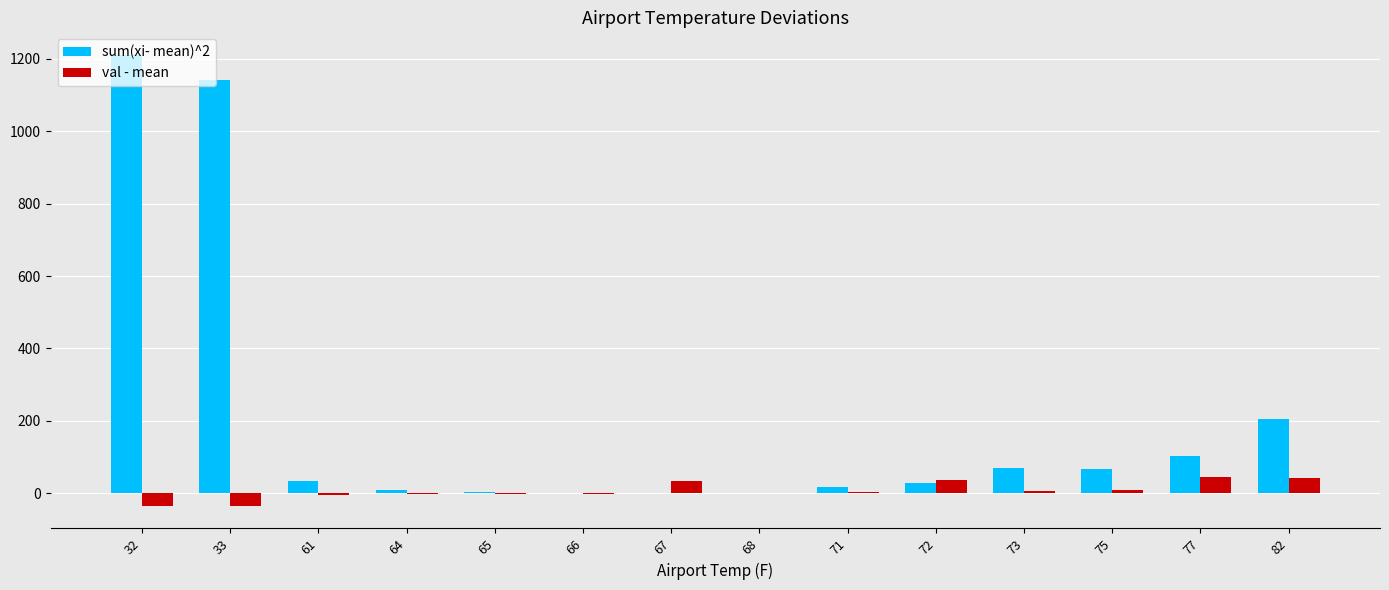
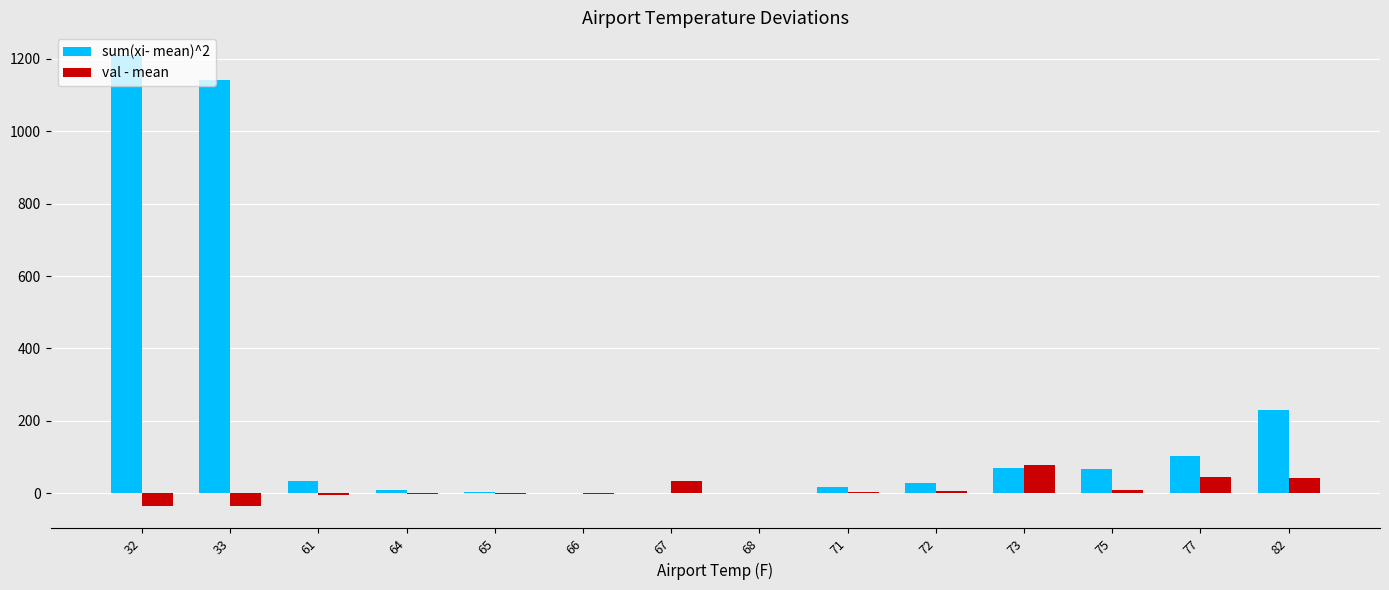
val - mean, 72: 40 -> 10
val - mean, 73: 10 -> 80
sum(xi- mean)^2, 82: 200 -> 230
